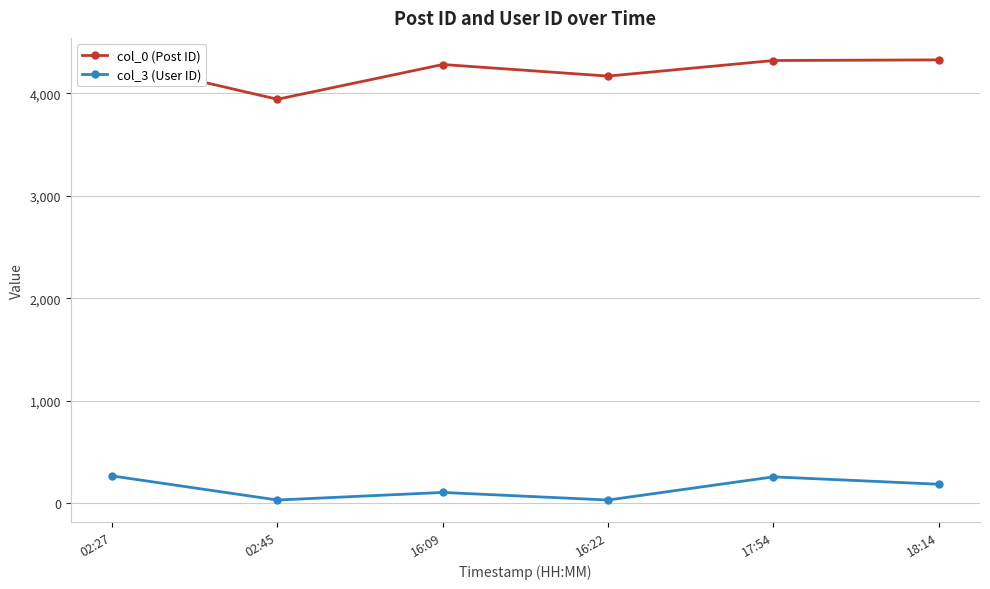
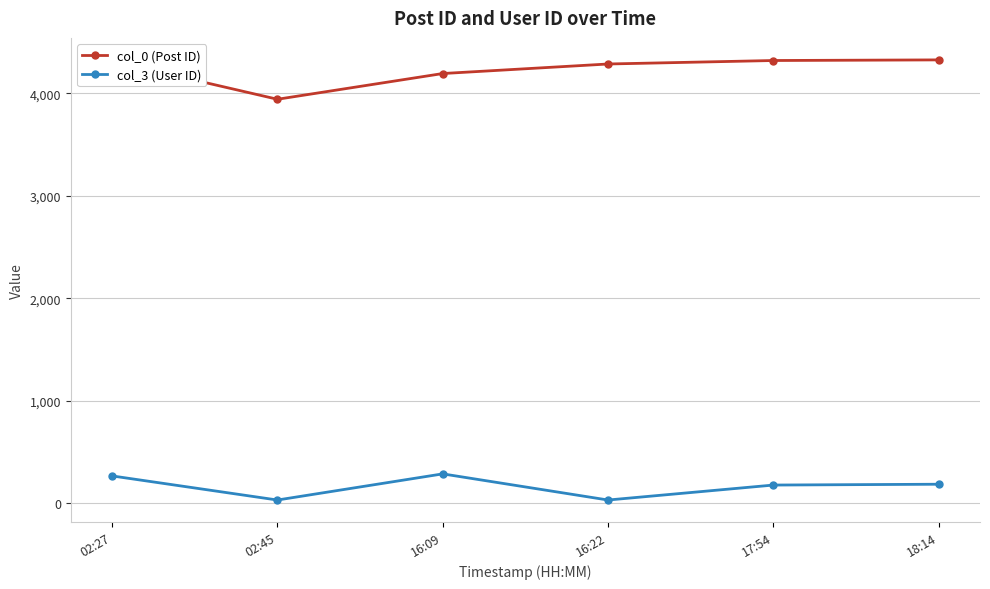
col_0 (Post ID), 16:09: 4,280 -> 4,190
col_3 (User ID), 16:09: 110 -> 290
col_0 (Post ID), 16:22: 4,170 -> 4,290
col_3 (User ID), 17:54: 260 -> 180
